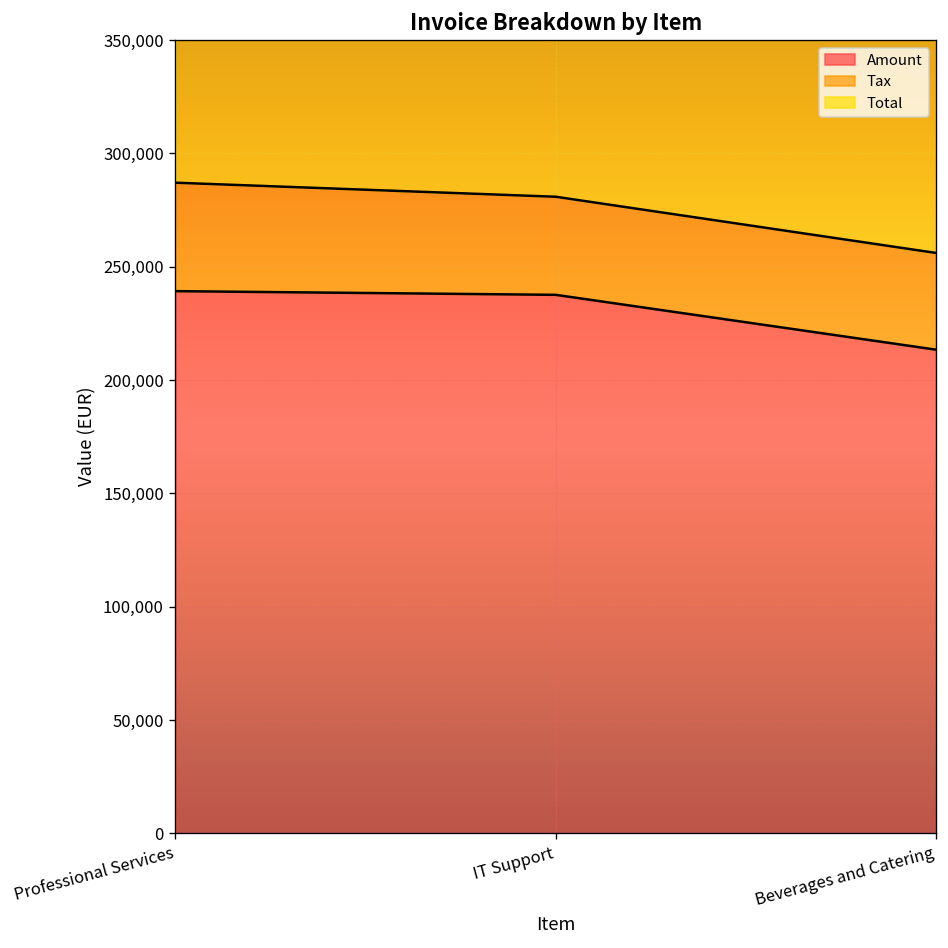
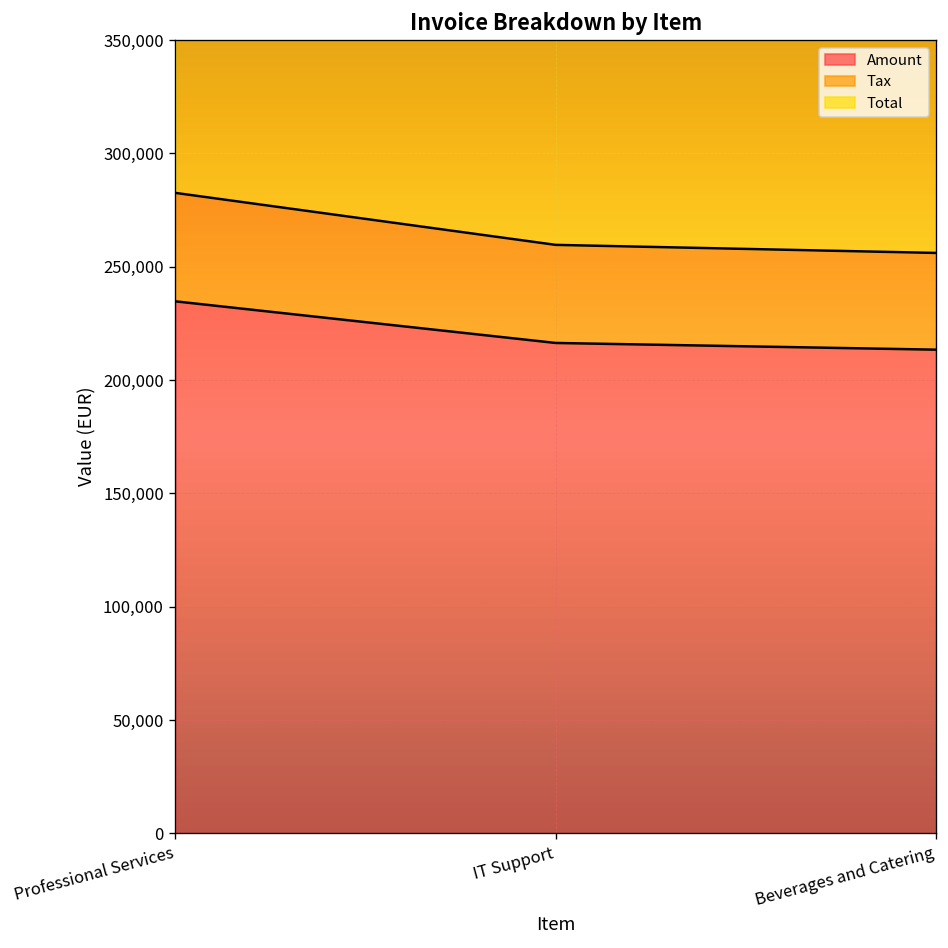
Amount, Professional Services: 239,000 -> 235,000
Amount, IT Support: 238,000 -> 216,000
